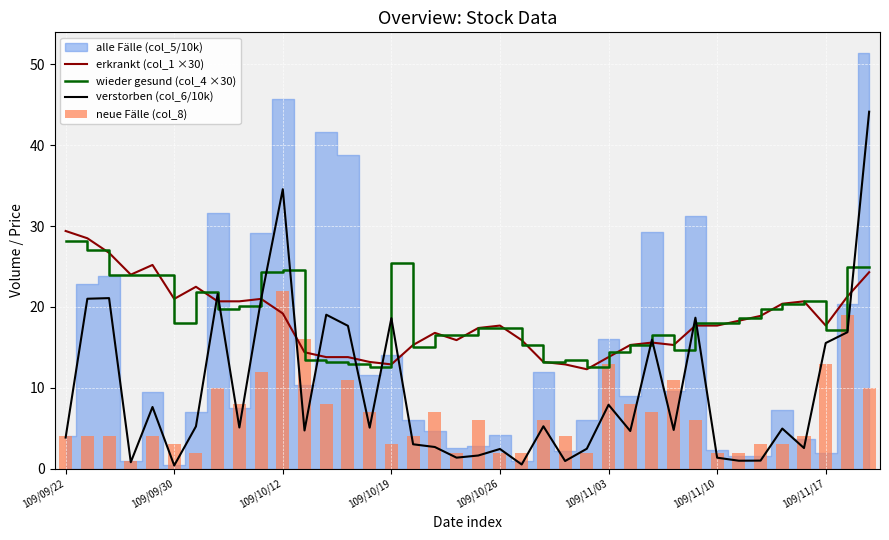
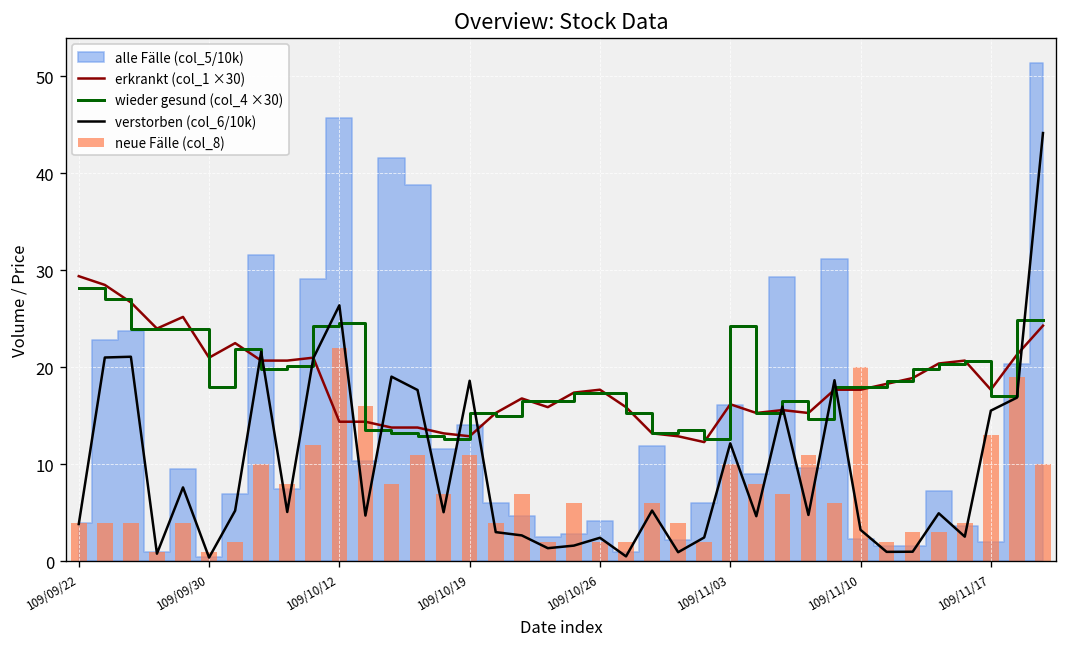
neue Fälle (col_8), 109/09/30: 3 -> 1
erkrankt (col_1 ×30), 109/10/12: 19 -> 14
verstorben (col_6/10k), 109/10/12: 35 -> 26
neue Fälle (col_8), 109/10/19: 3 -> 11
wieder gesund (col_4 ×30), 109/10/19: 26 -> 15
erkrankt (col_1 ×30), 109/11/03: 14 -> 16
neue Fälle (col_8), 109/11/03: 13 -> 10
wieder gesund (col_4 ×30), 109/11/03: 14 -> 24
verstorben (col_6/10k), 109/11/03: 8 -> 12
neue Fälle (col_8), 109/11/10: 2 -> 20
verstorben (col_6/10k), 109/11/10: 1 -> 3
